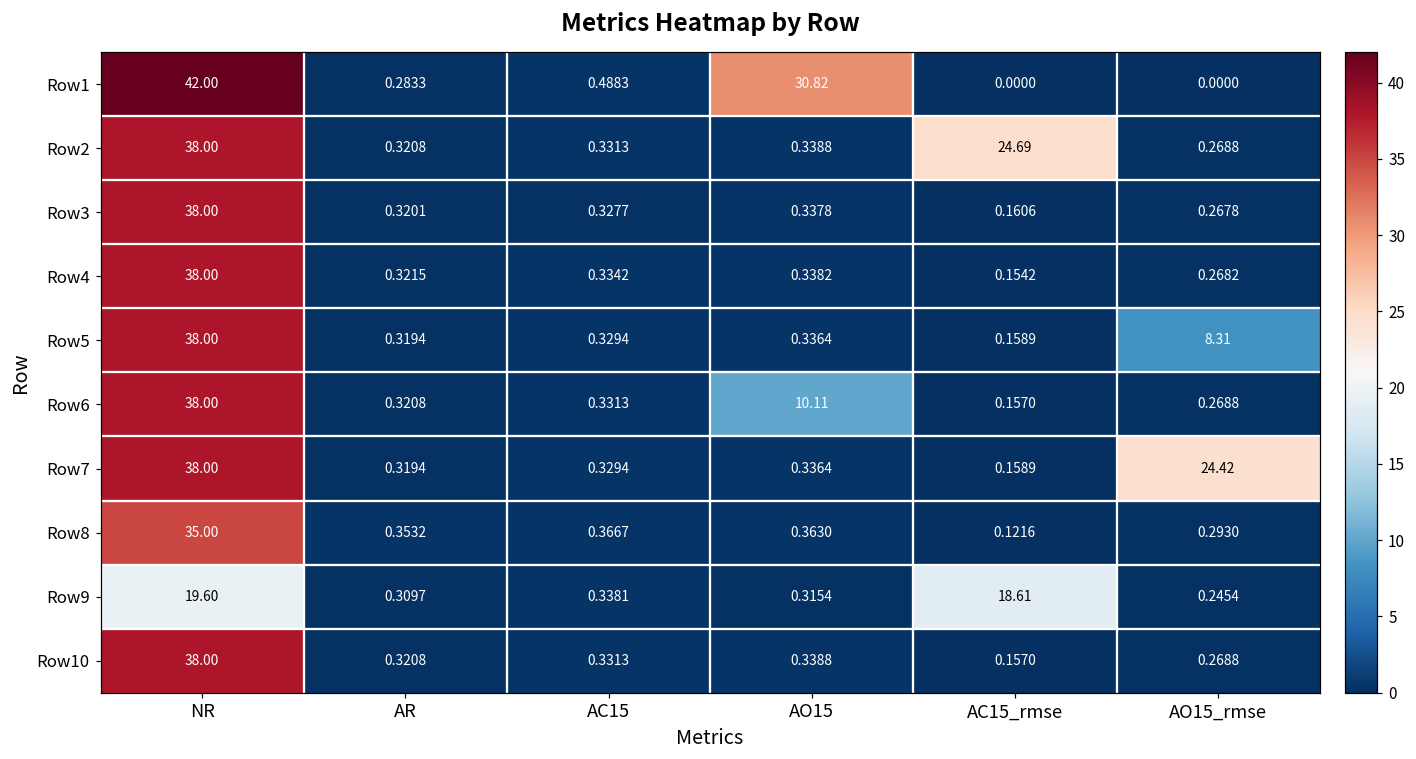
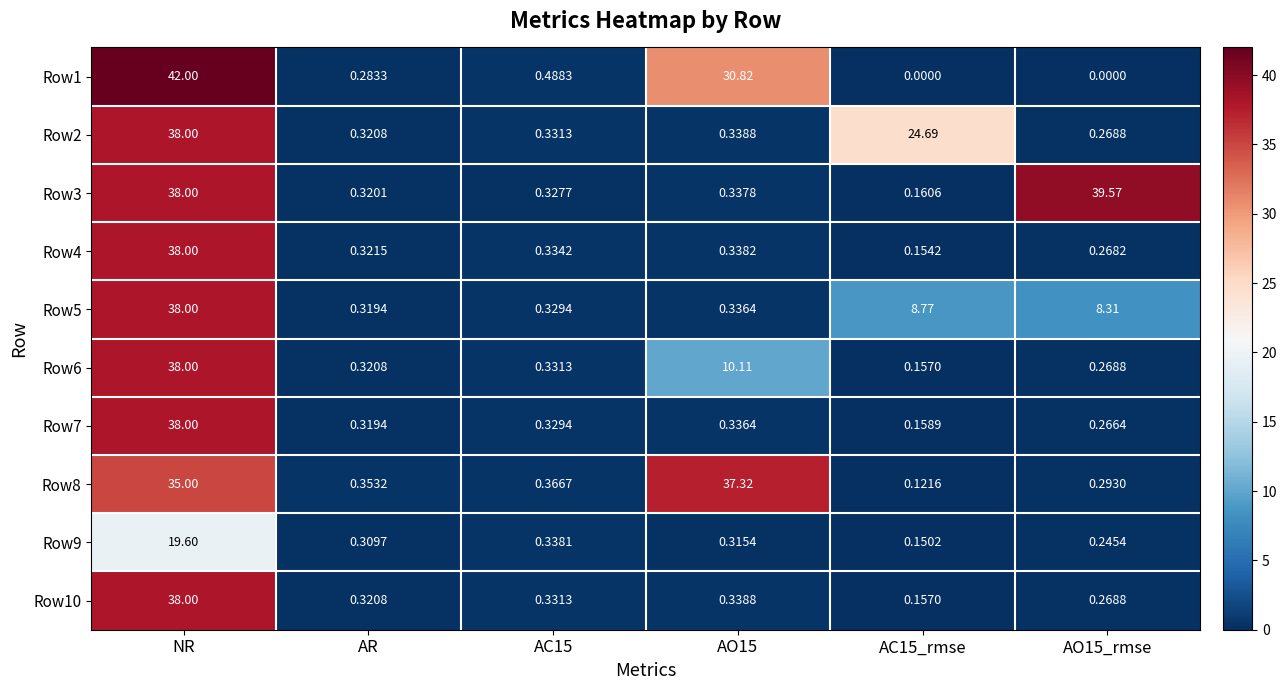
Row3, AO15_rmse: 0.2678 -> 39.57
Row5, AC15_rmse: 0.1589 -> 8.77
Row7, AO15_rmse: 24.42 -> 0.2664
Row8, AO15: 0.3630 -> 37.32
Row9, AC15_rmse: 18.61 -> 0.1502
